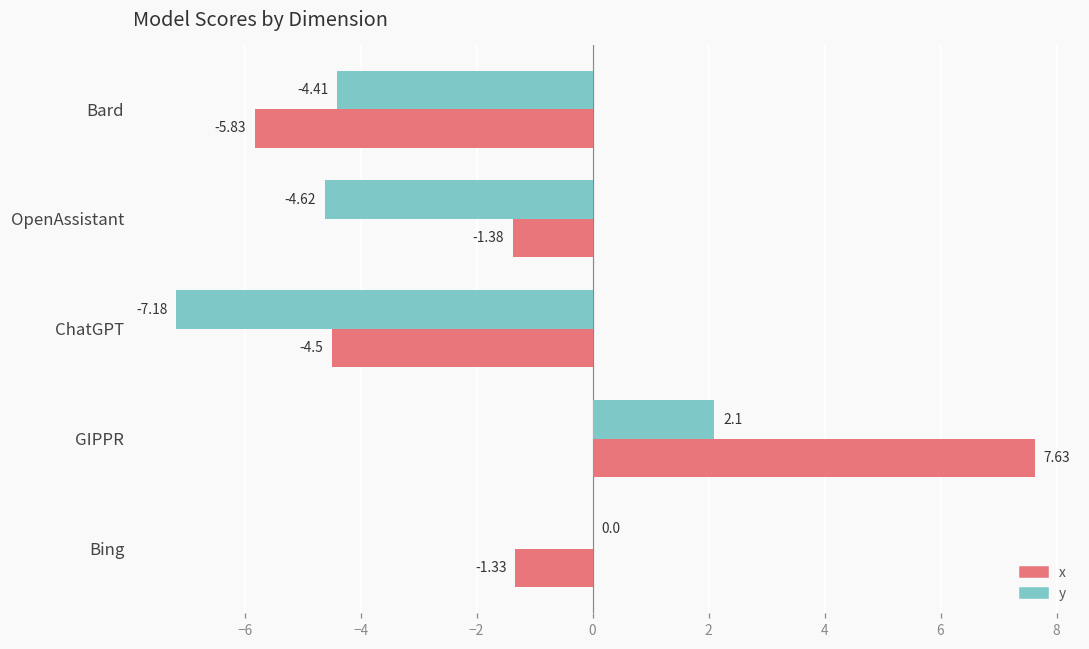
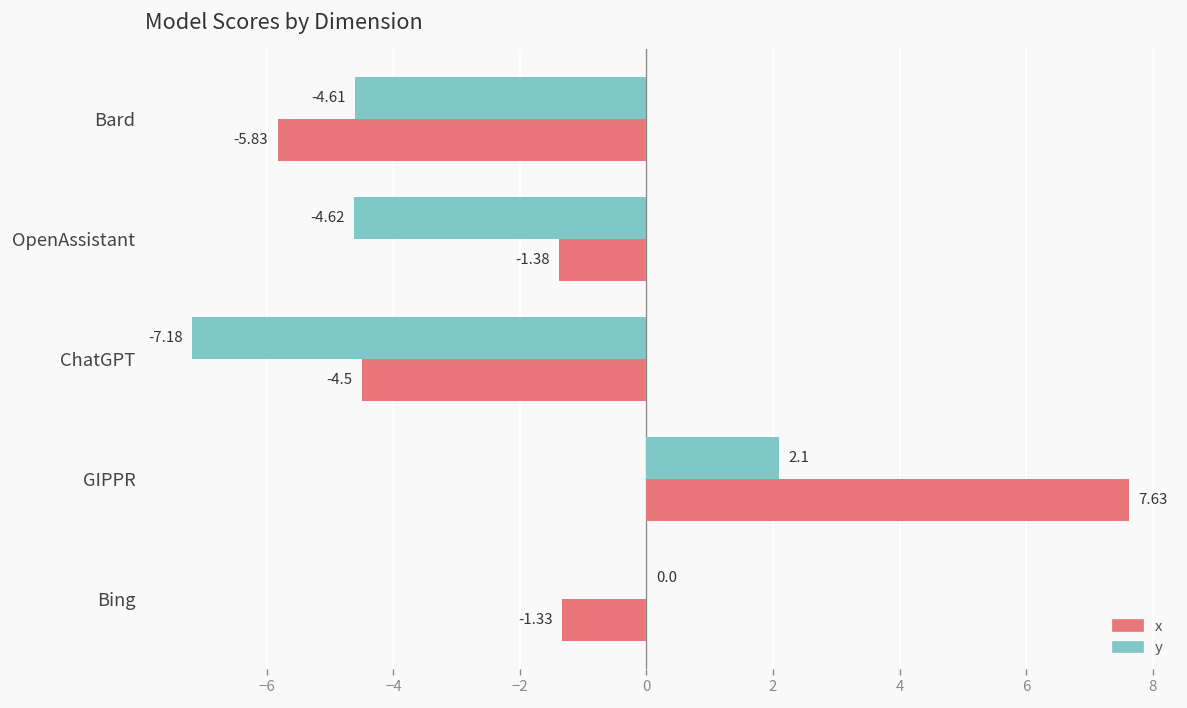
y, Bard: -4.41 -> -4.61
